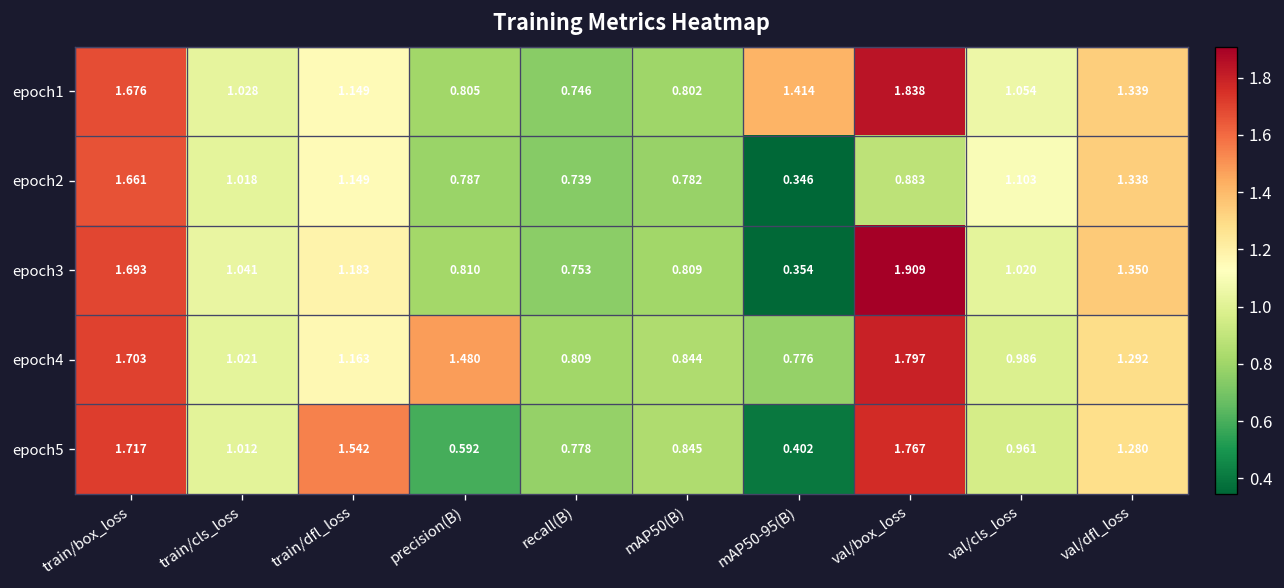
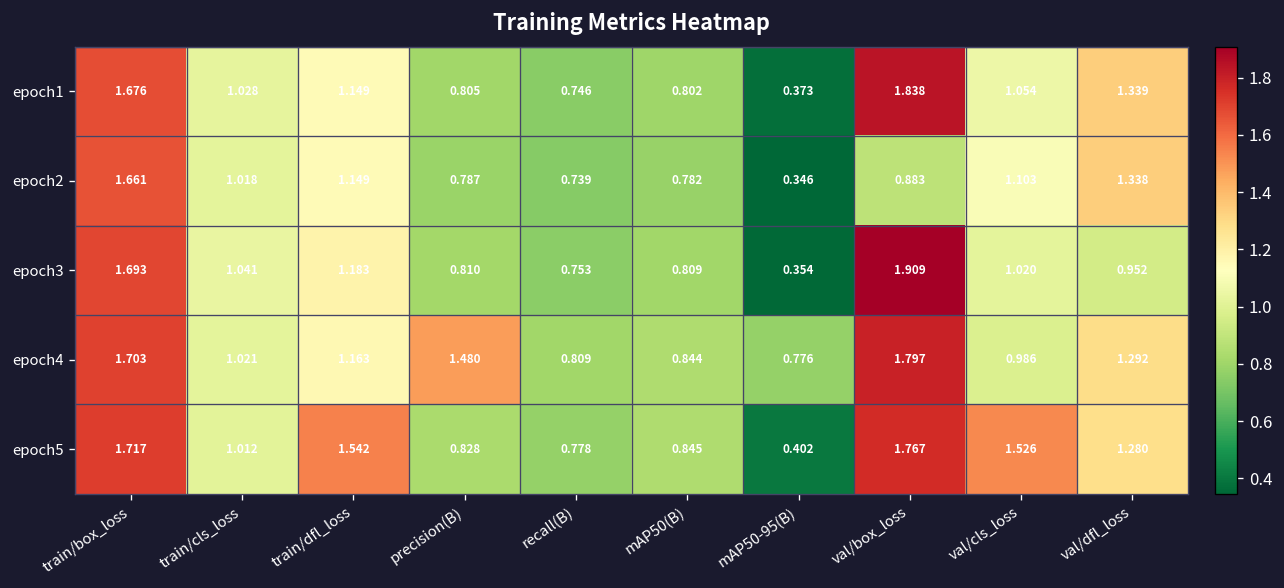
epoch1, mAP50-95(B): 1.414 -> 0.373
epoch3, val/dfl_loss: 1.350 -> 0.952
epoch5, precision(B): 0.592 -> 0.828
epoch5, val/cls_loss: 0.961 -> 1.526
